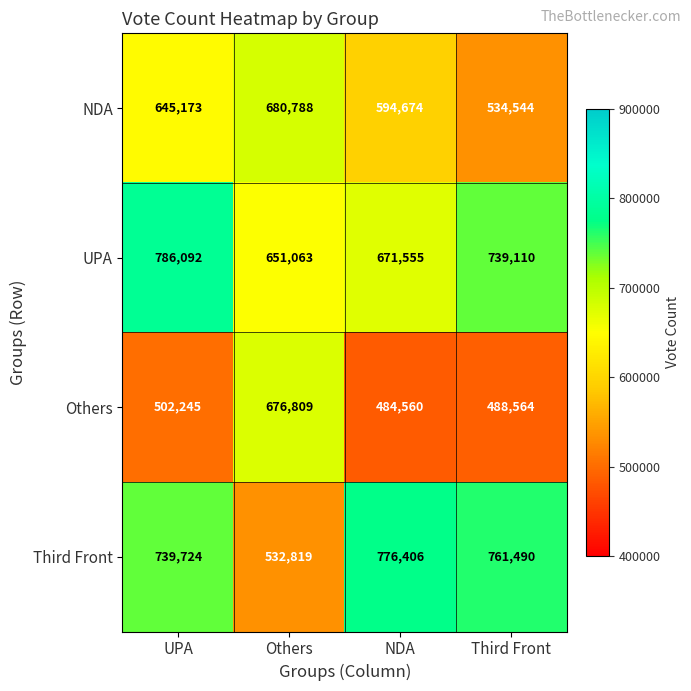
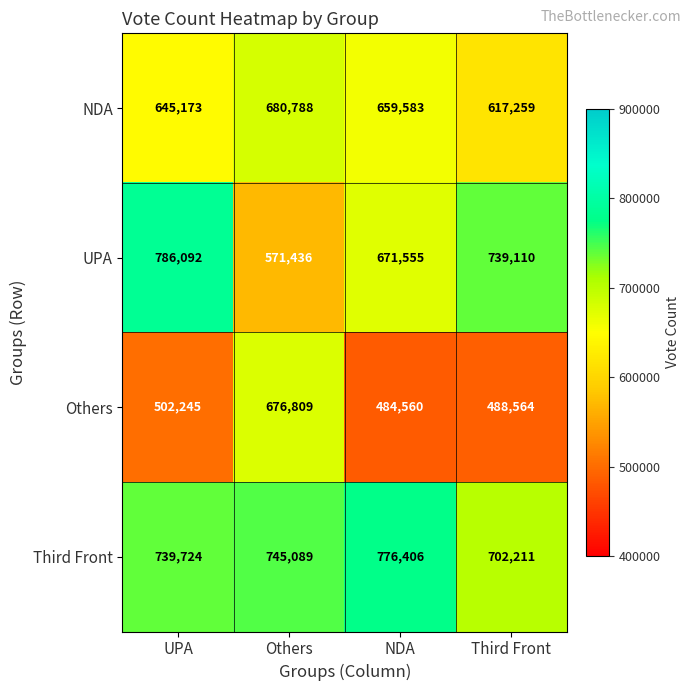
NDA, NDA: 594,674 -> 659,583
NDA, Third Front: 534,544 -> 617,259
UPA, Others: 651,063 -> 571,436
Third Front, Others: 532,819 -> 745,089
Third Front, Third Front: 761,490 -> 702,211
